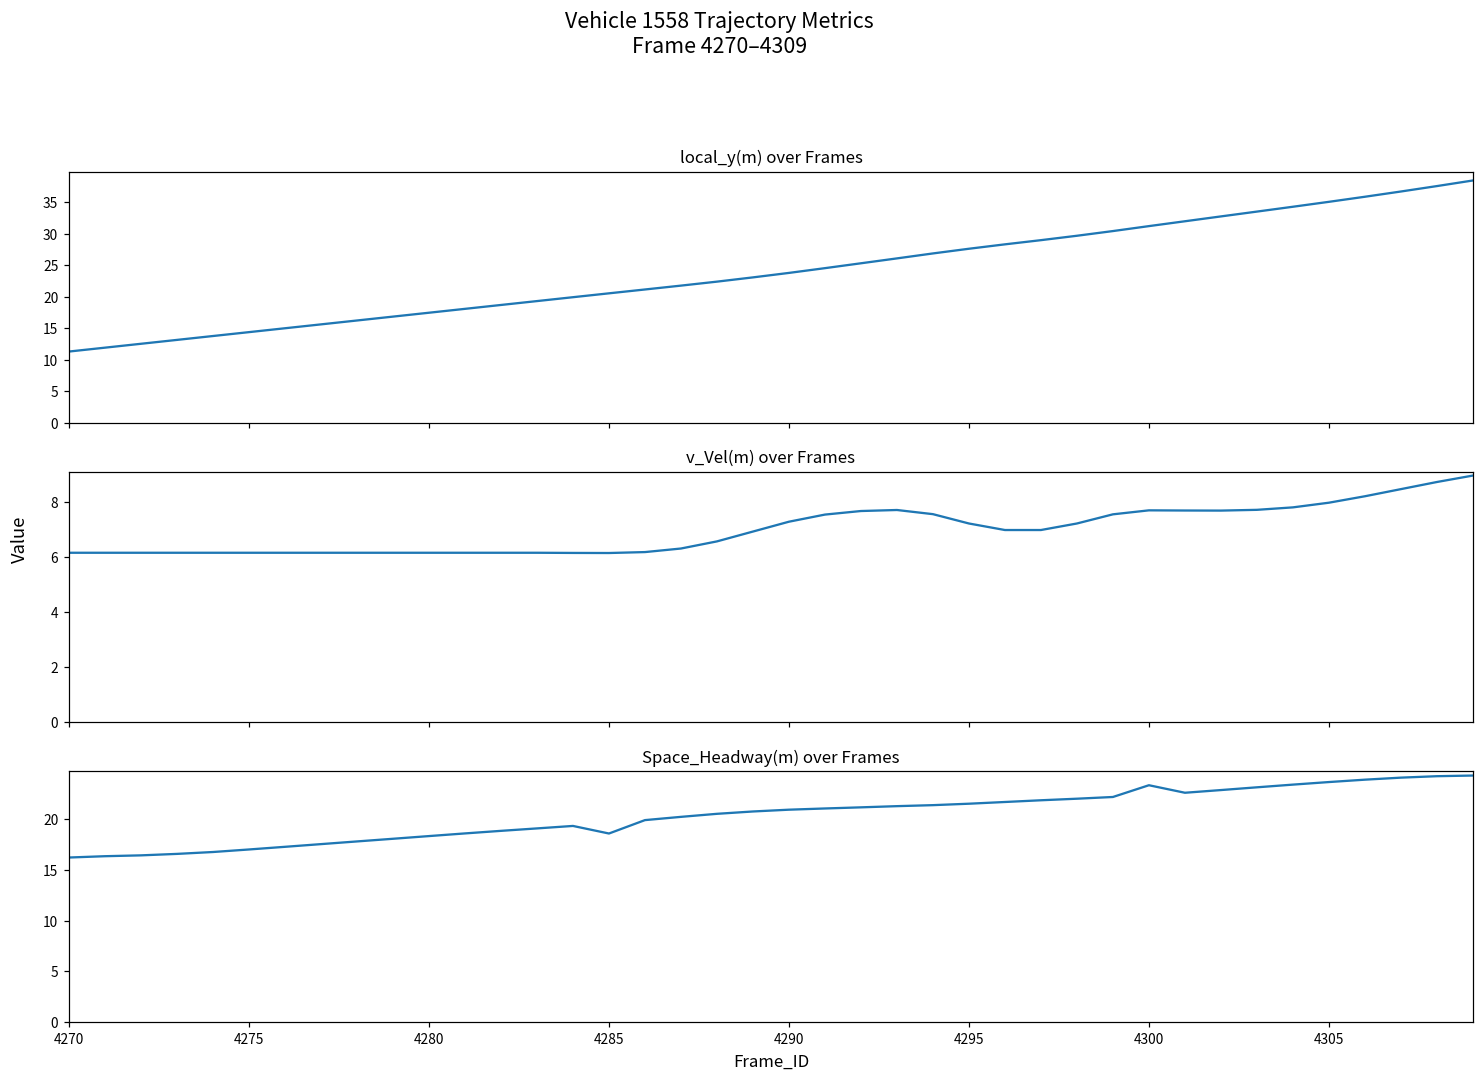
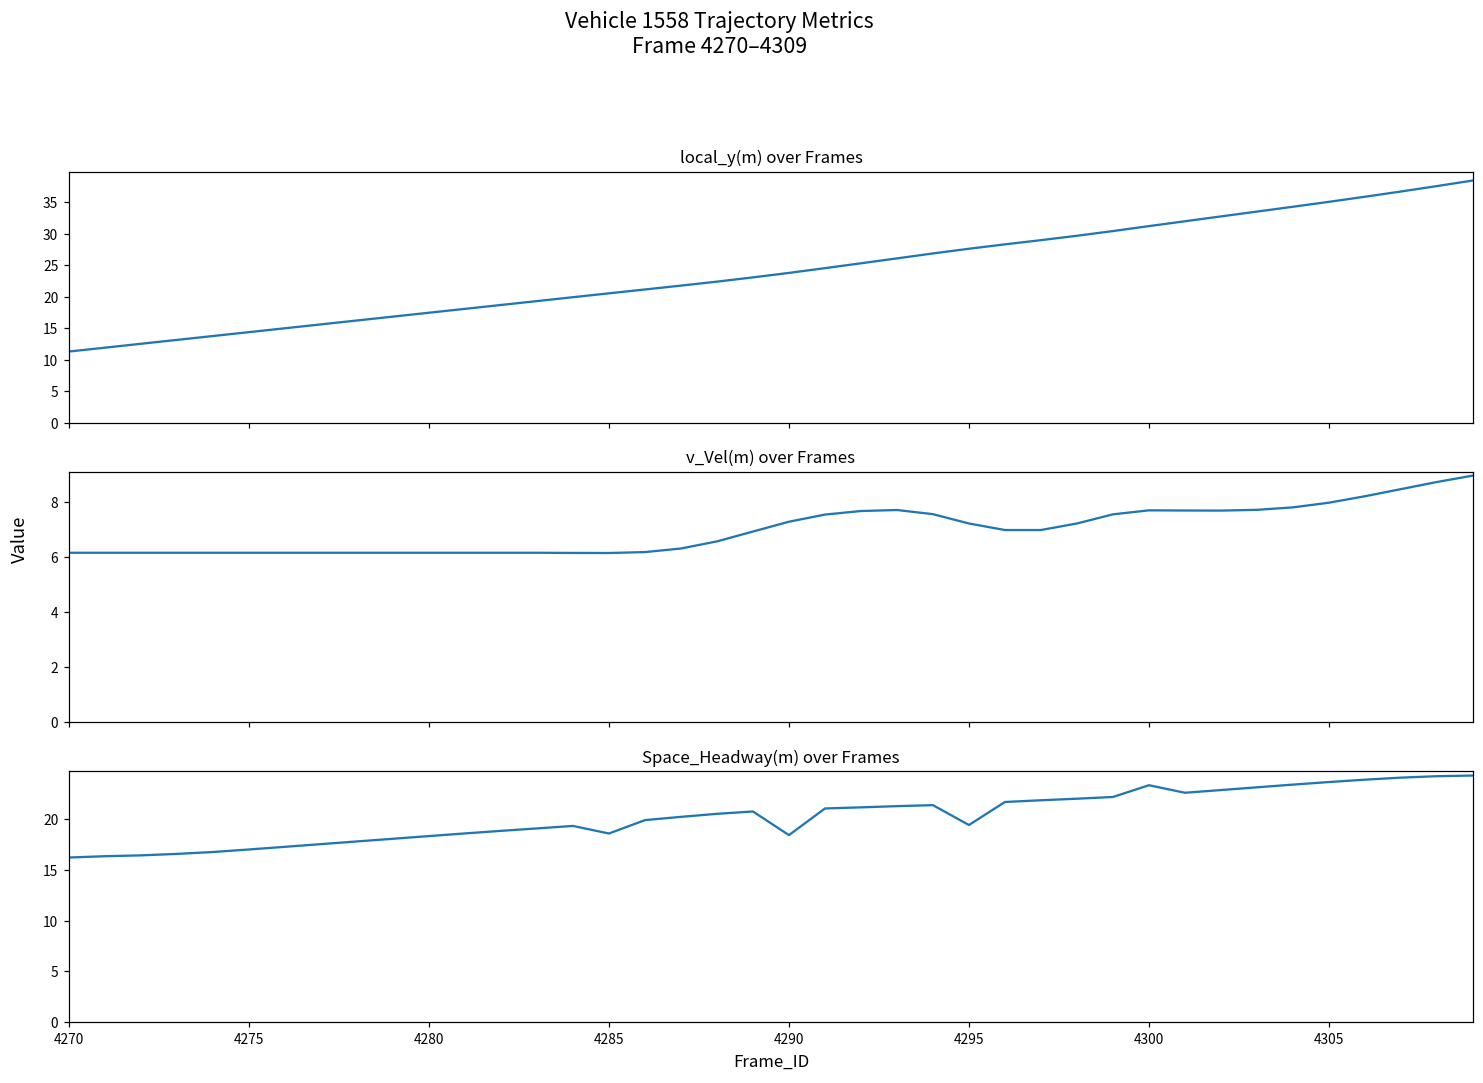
Space_Headway(m) over Frames, 4290: 21 -> 18
Space_Headway(m) over Frames, 4295: 22 -> 19
